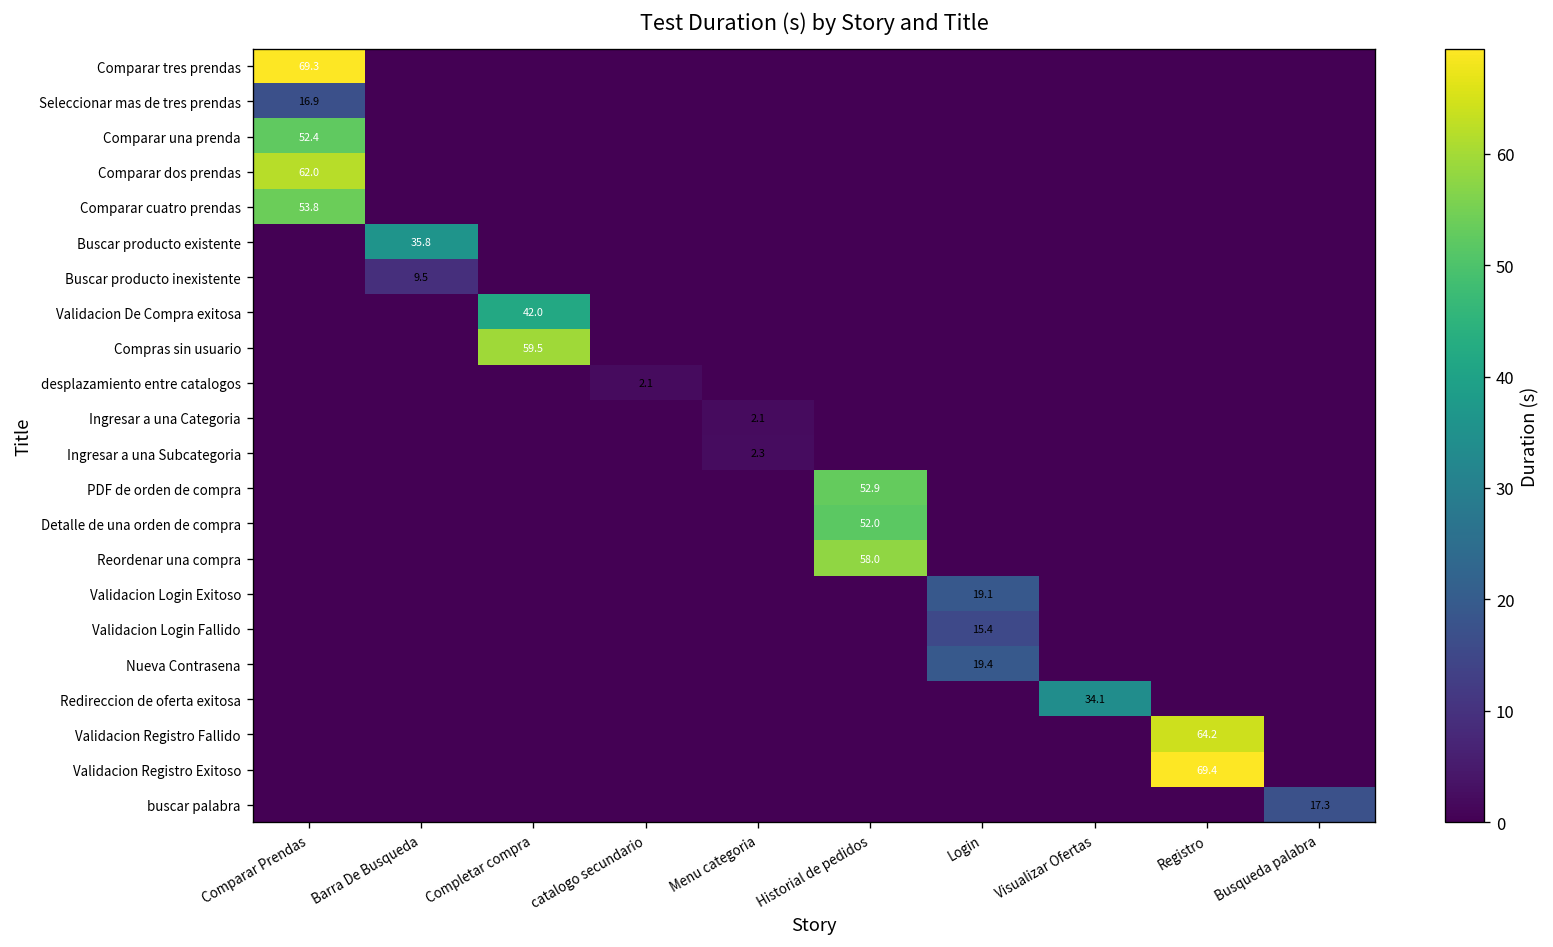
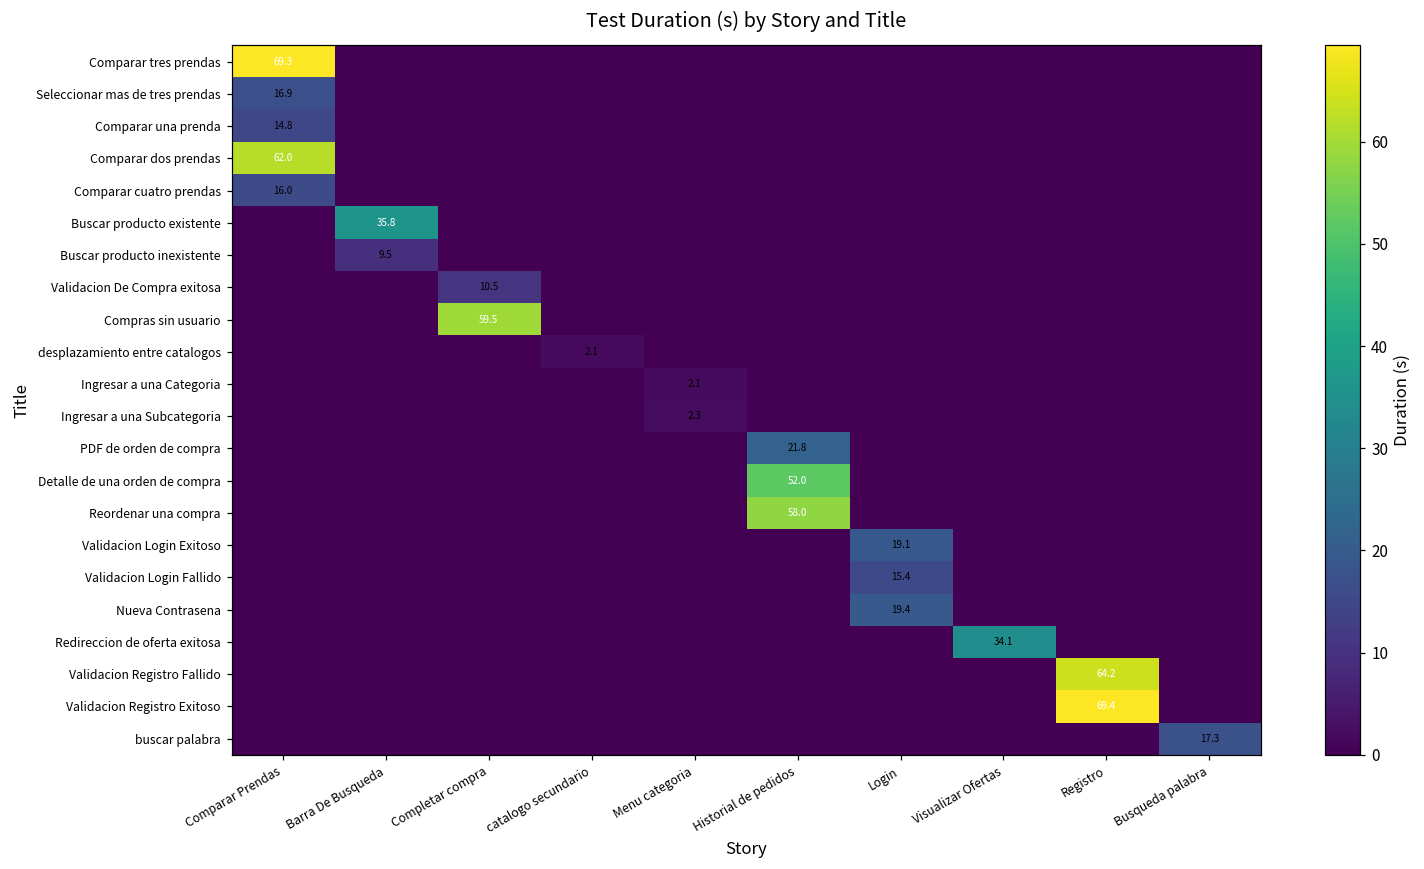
Comparar una prenda, Comparar Prendas: 52.4 -> 14.8
Comparar cuatro prendas, Comparar Prendas: 53.8 -> 16.0
Validacion De Compra exitosa, Completar compra: 42.0 -> 10.5
PDF de orden de compra, Historial de pedidos: 52.9 -> 21.8
